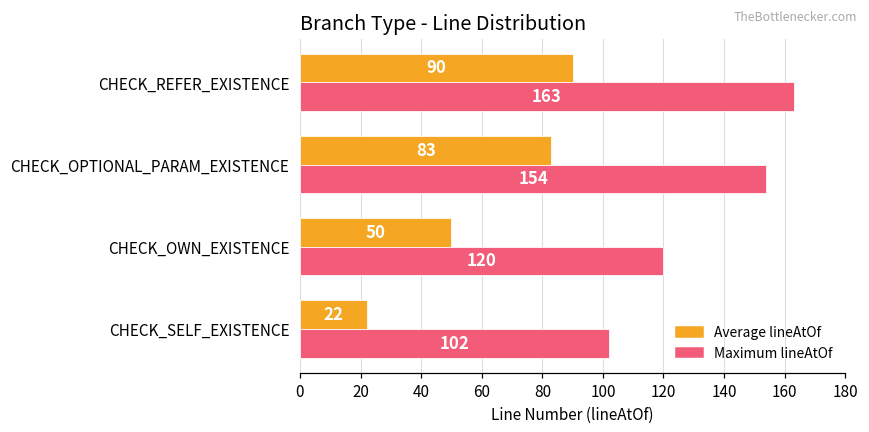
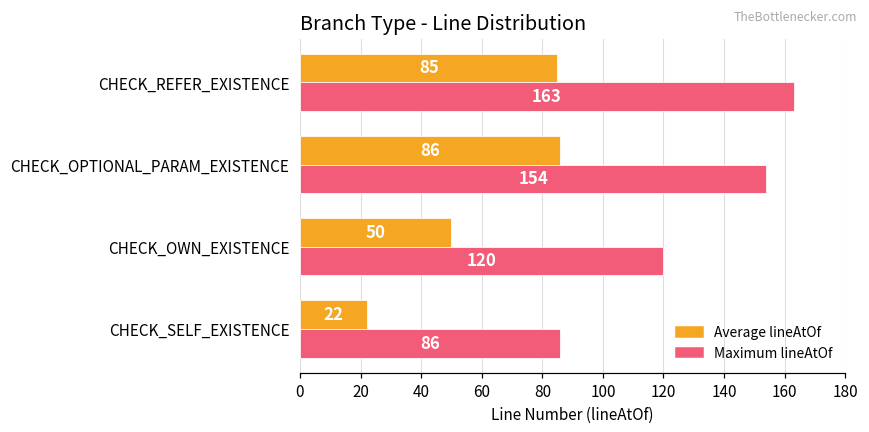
Average lineAtOf, CHECK_REFER_EXISTENCE: 90 -> 85
Average lineAtOf, CHECK_OPTIONAL_PARAM_EXISTENCE: 83 -> 86
Maximum lineAtOf, CHECK_SELF_EXISTENCE: 102 -> 86
